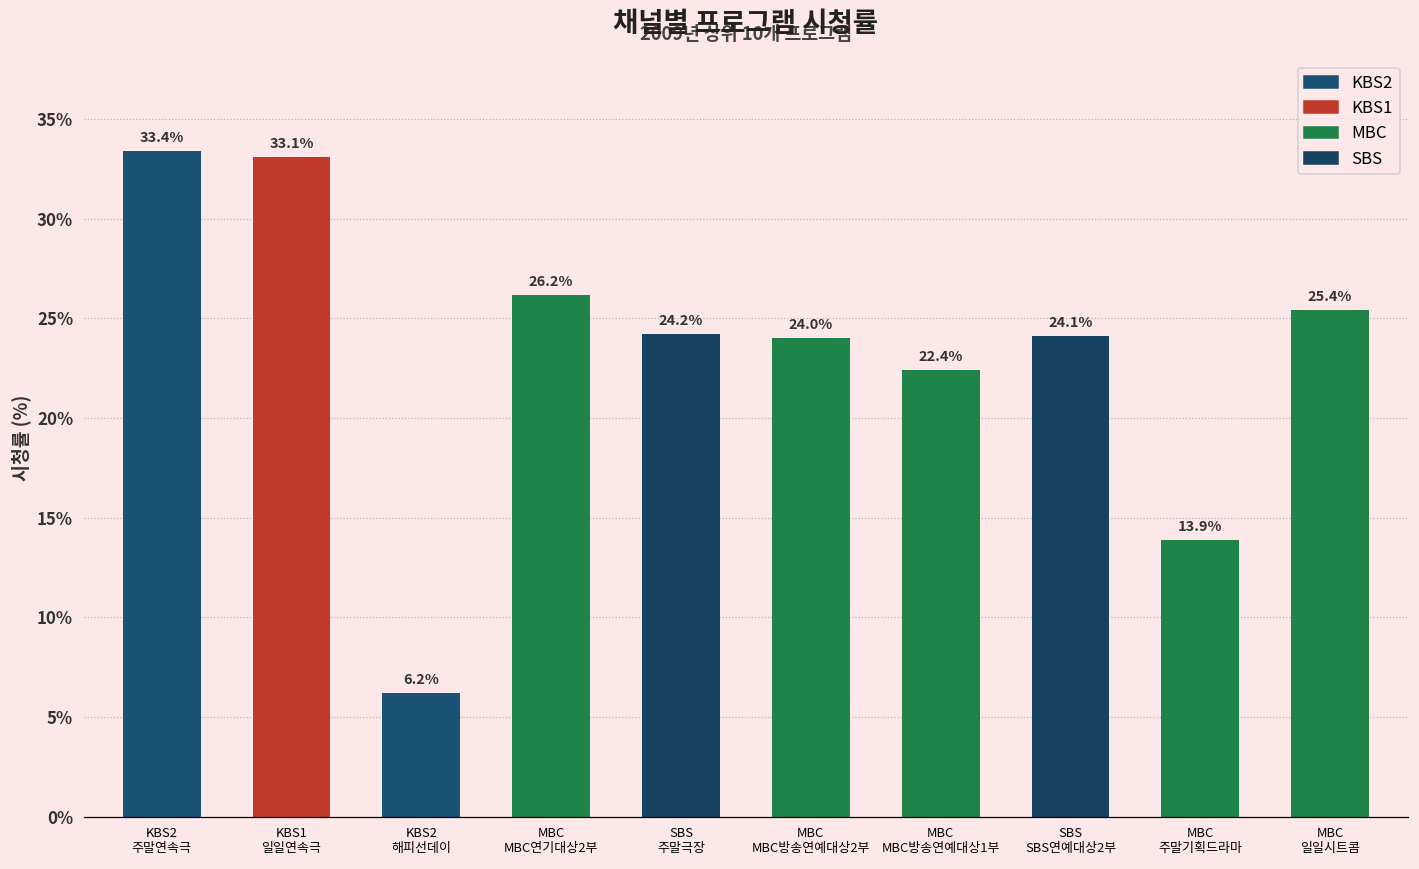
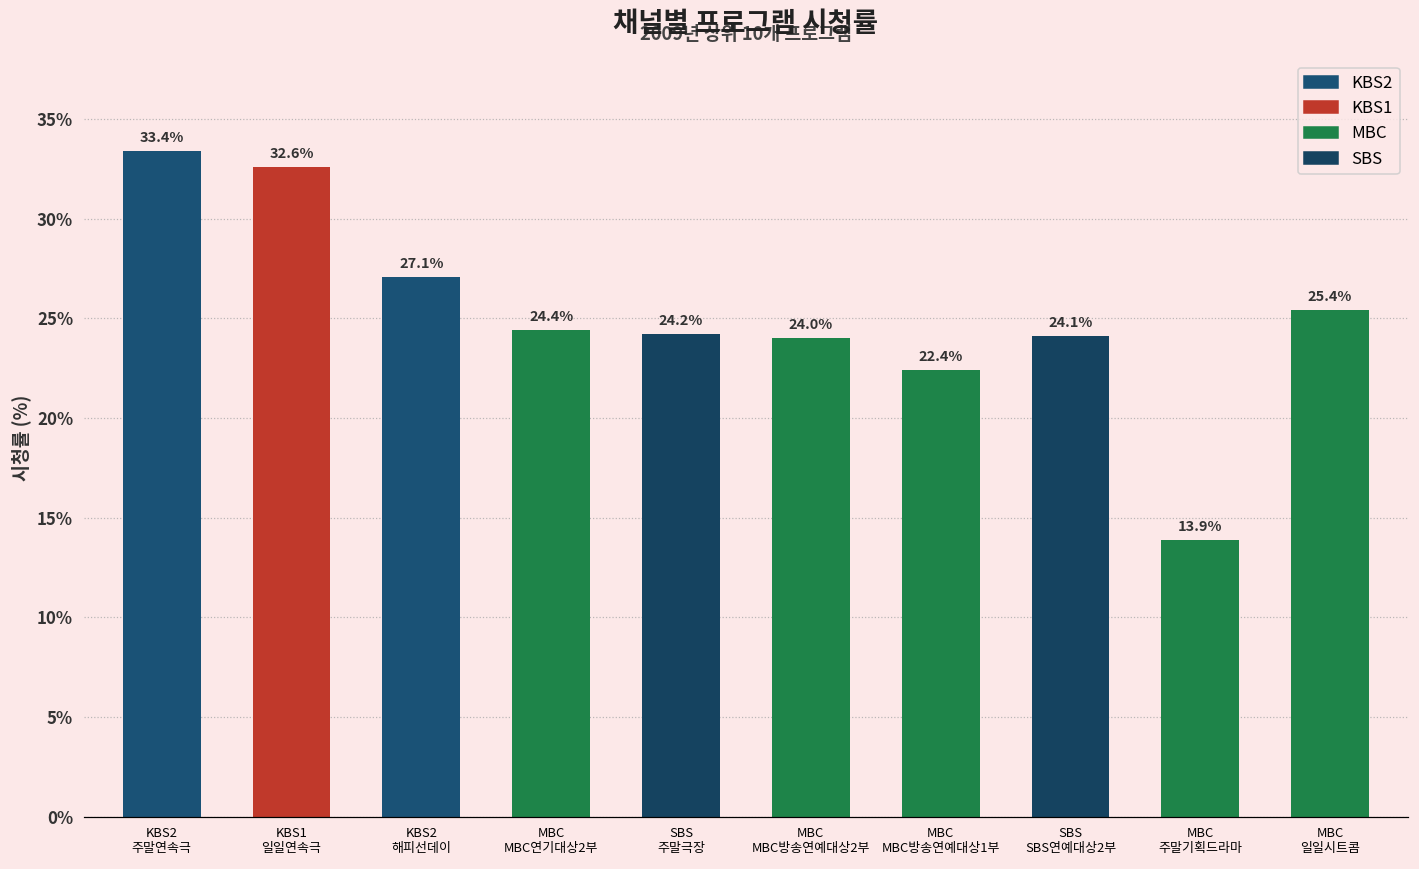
KBS1 일일연속극: 33.1% -> 32.6%
KBS2 해피선데이: 6.2% -> 27.1%
MBC MBC연기대상2부: 26.2% -> 24.4%
